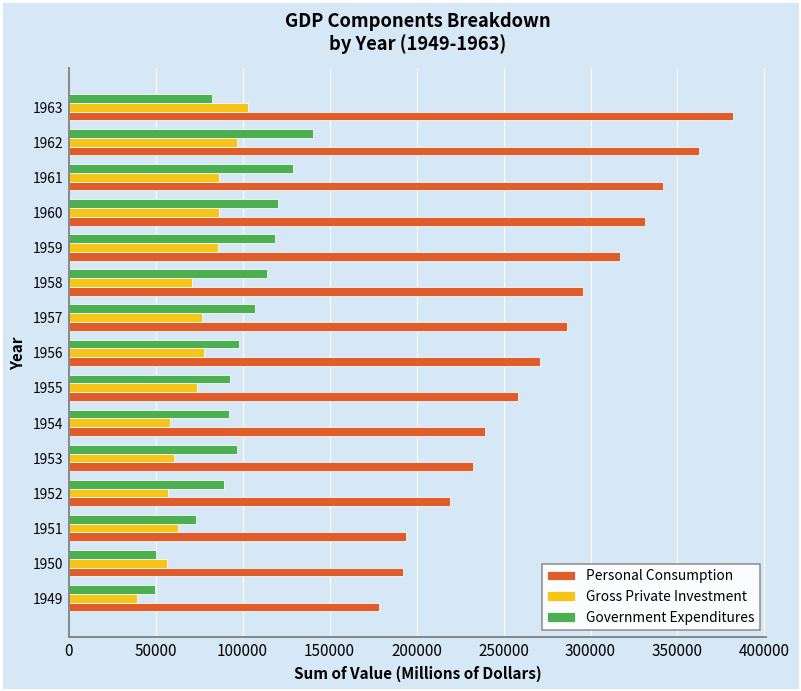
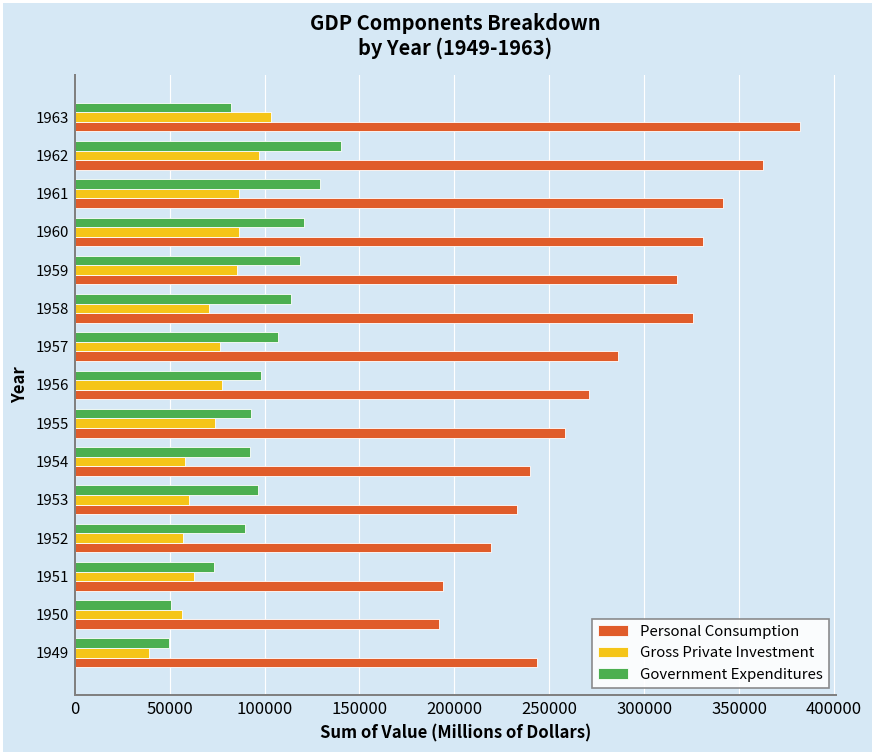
Personal Consumption, 1958: 296000 -> 326000
Personal Consumption, 1949: 178000 -> 244000
